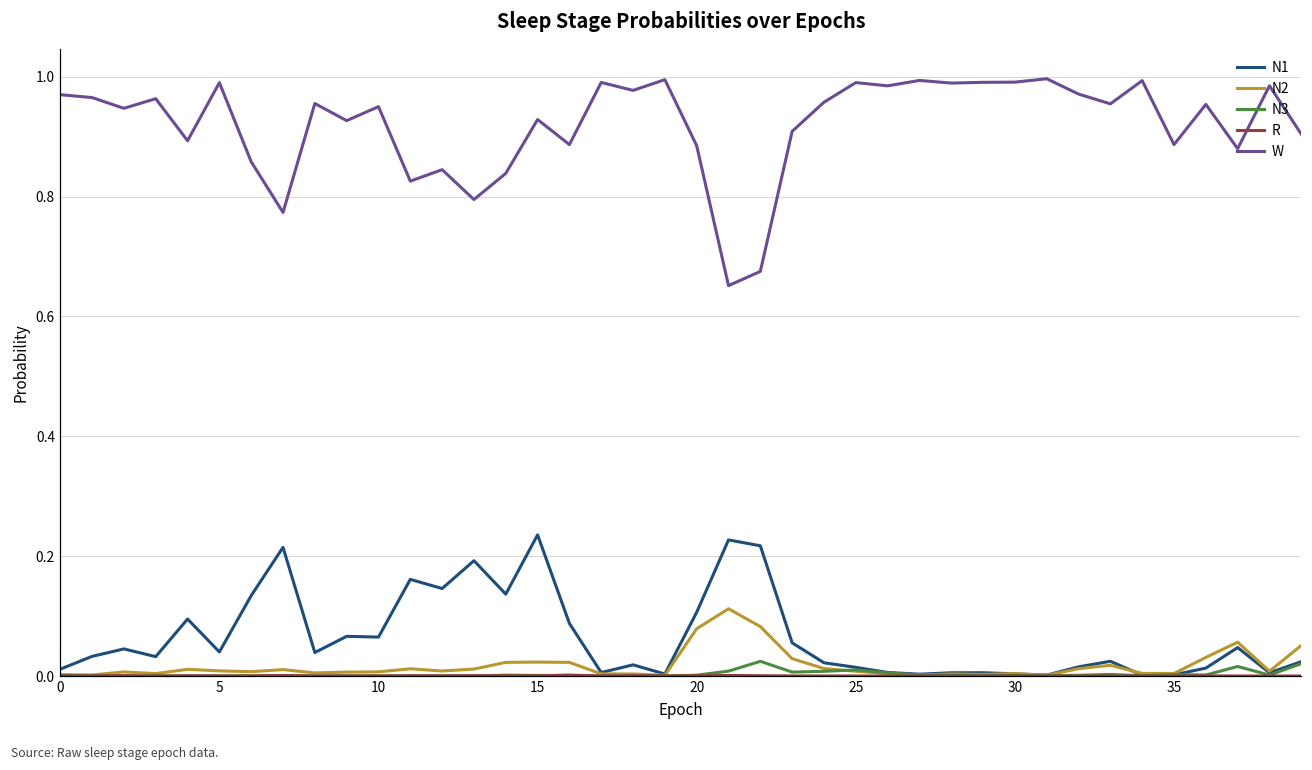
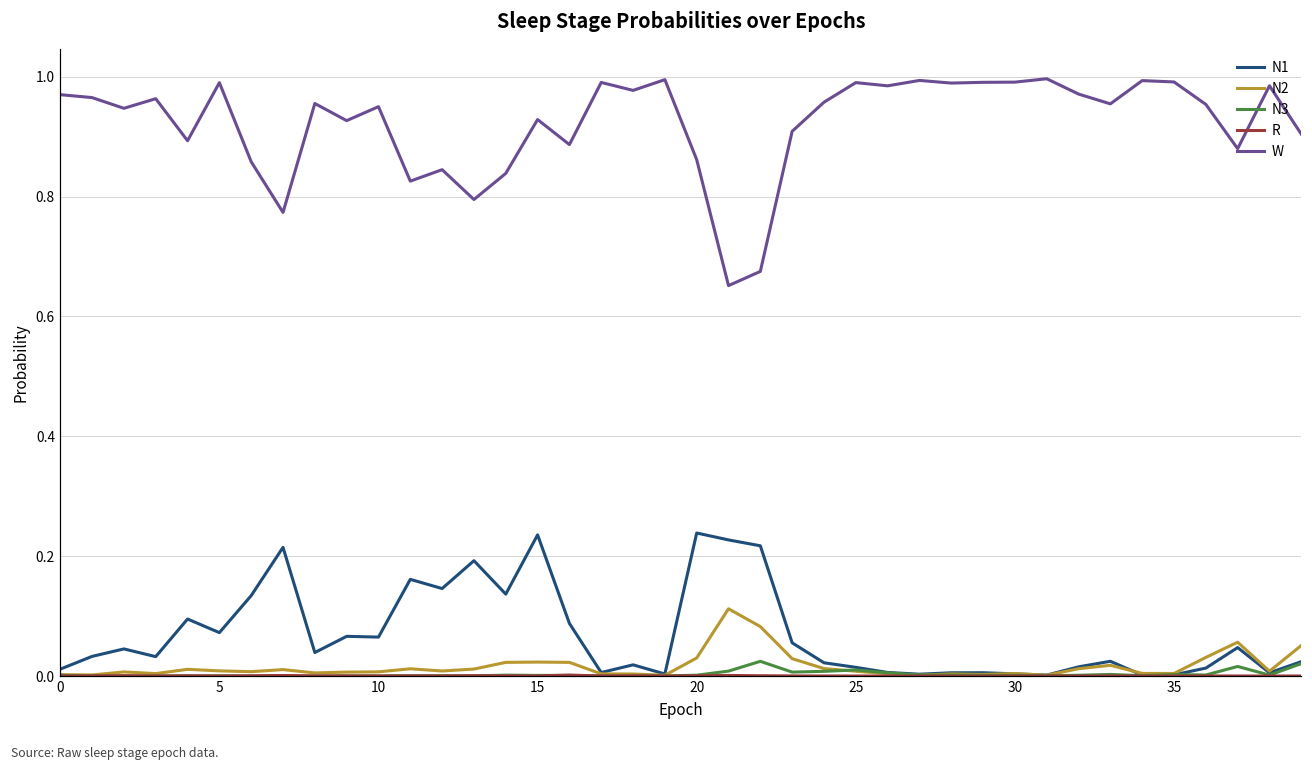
N1, 5: 0.04 -> 0.07
N1, 20: 0.11 -> 0.24
N2, 20: 0.08 -> 0.03
W, 20: 0.88 -> 0.86
W, 35: 0.89 -> 0.99
